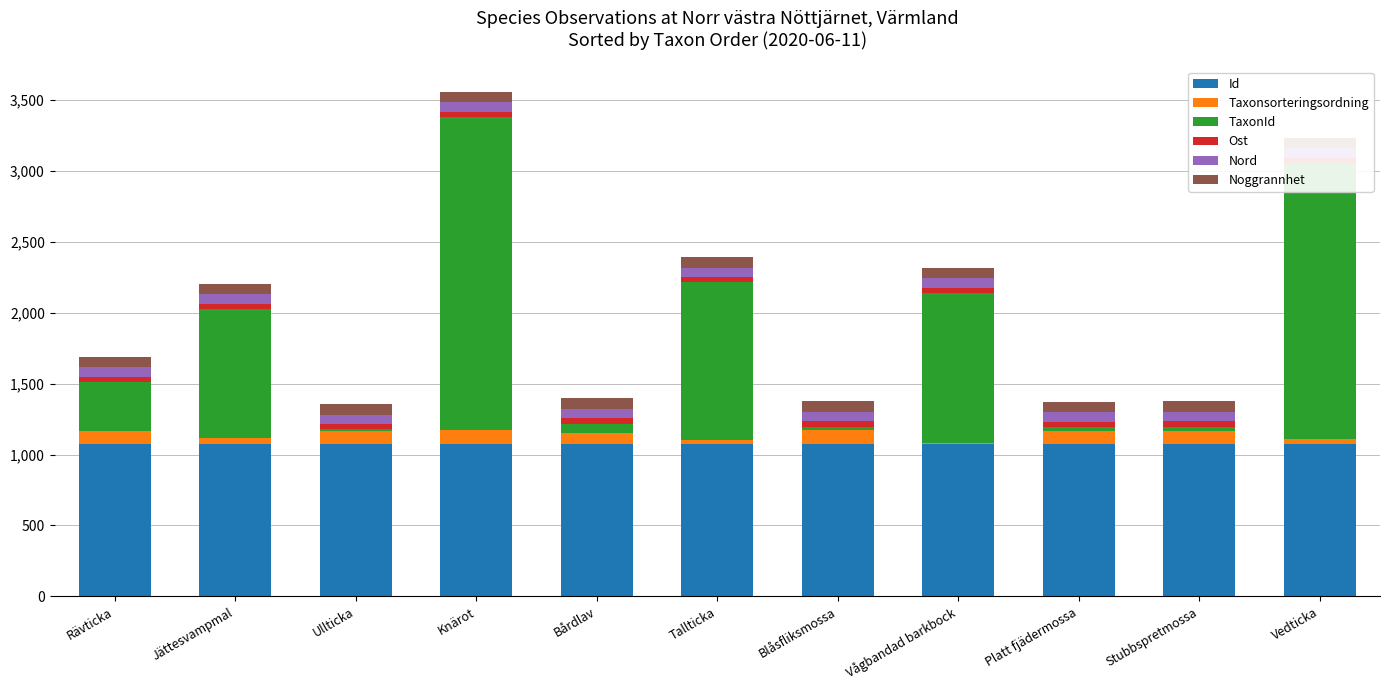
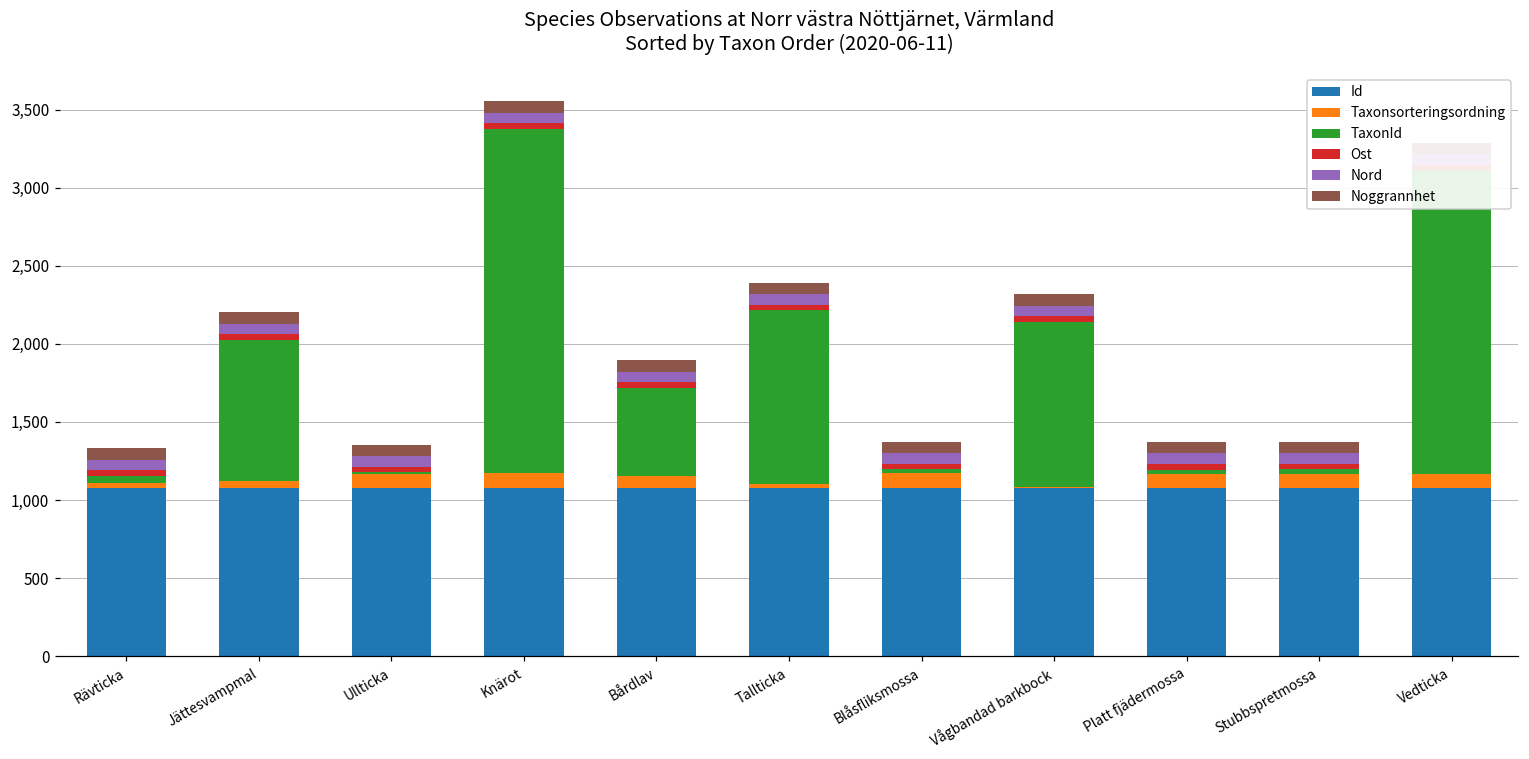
Taxonsorteringsordning, Rävticka: 90 -> 30
TaxonId, Rävticka: 350 -> 50
TaxonId, Bårdlav: 60 -> 570
Taxonsorteringsordning, Vedticka: 30 -> 90
